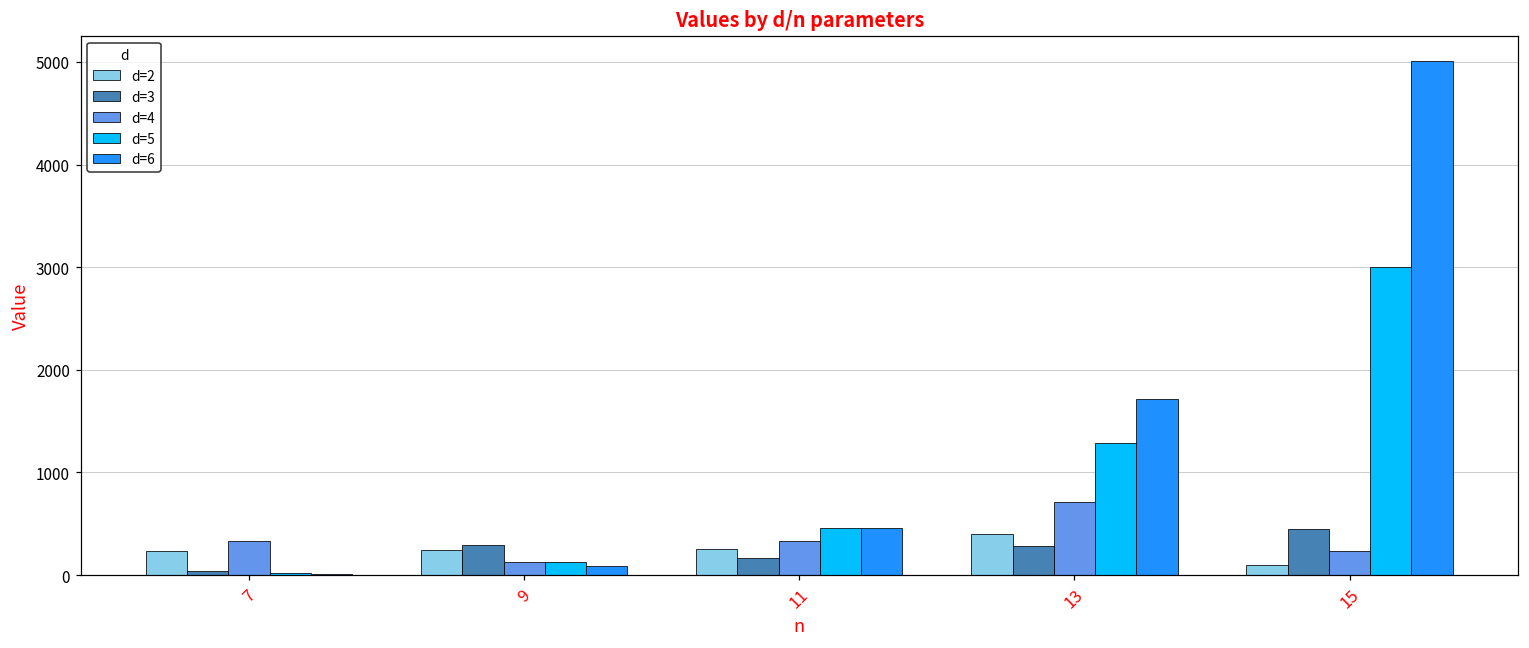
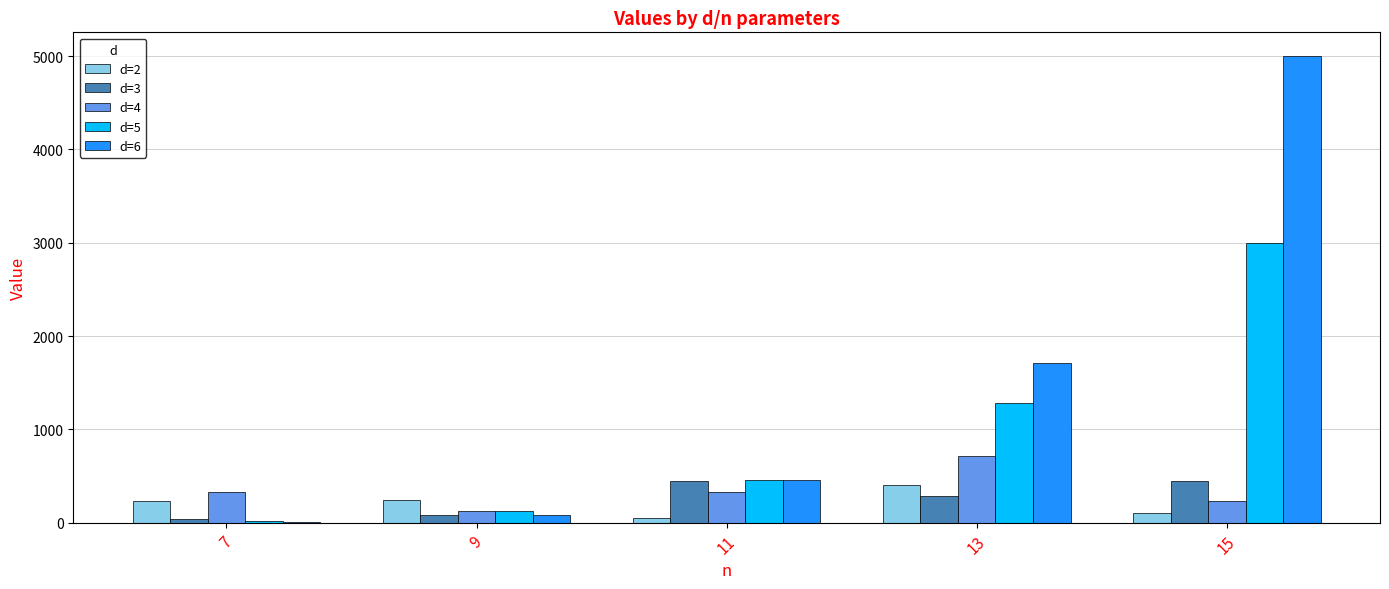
d=3, 9: 300 -> 100
d=2, 11: 300 -> 100
d=3, 11: 200 -> 400
